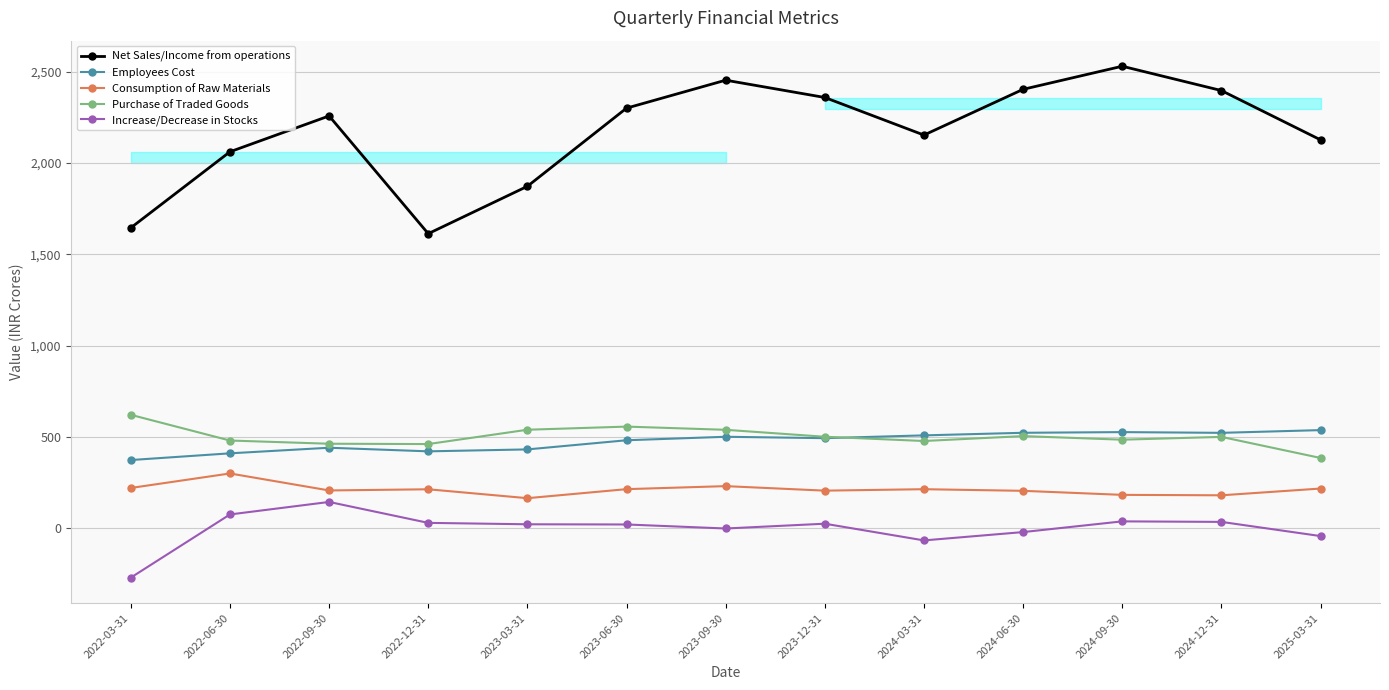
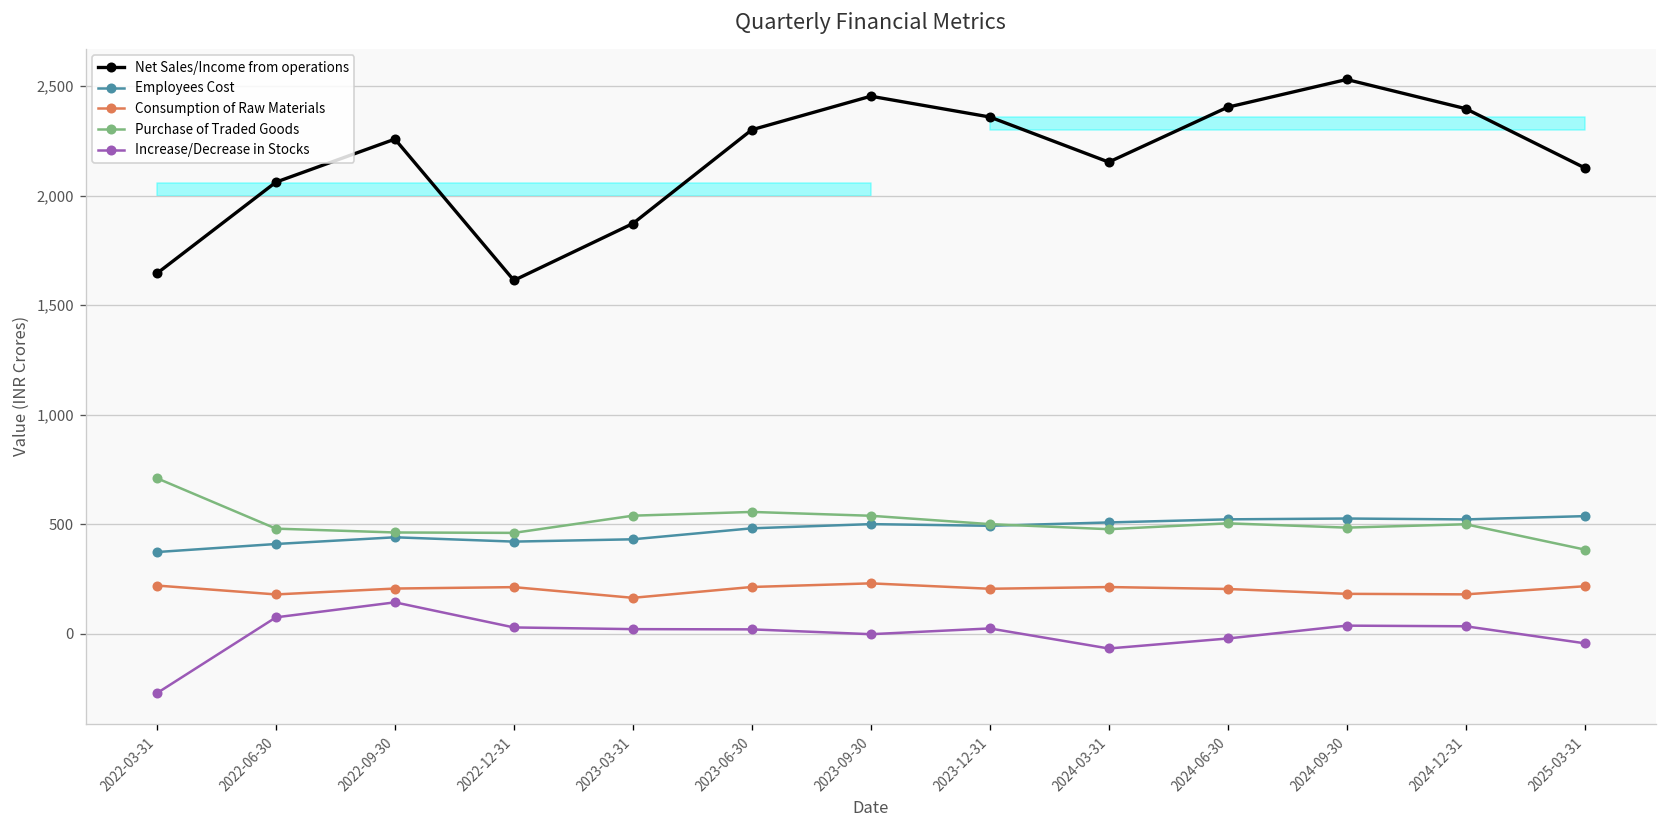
Purchase of Traded Goods, 2022-03-31: 620 -> 710
Consumption of Raw Materials, 2022-06-30: 300 -> 180
